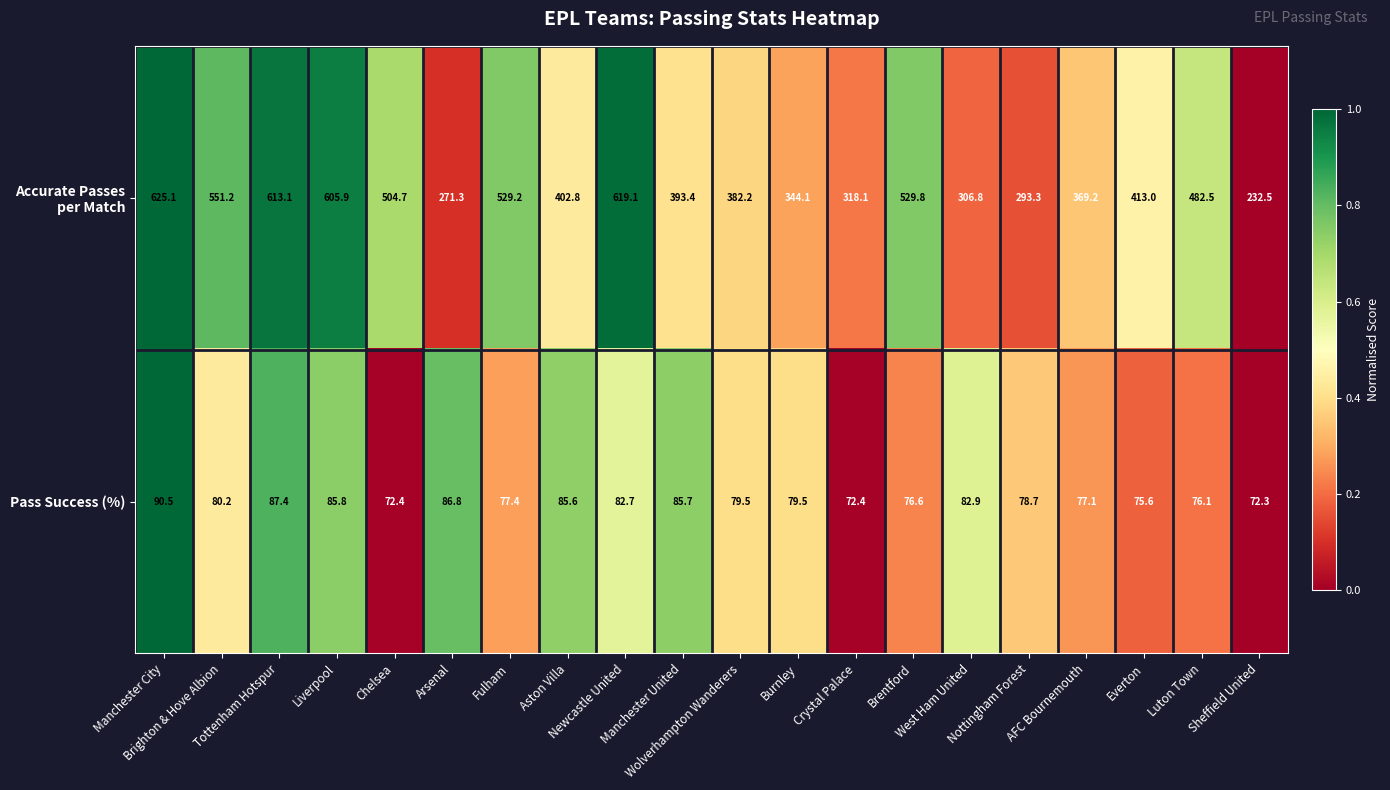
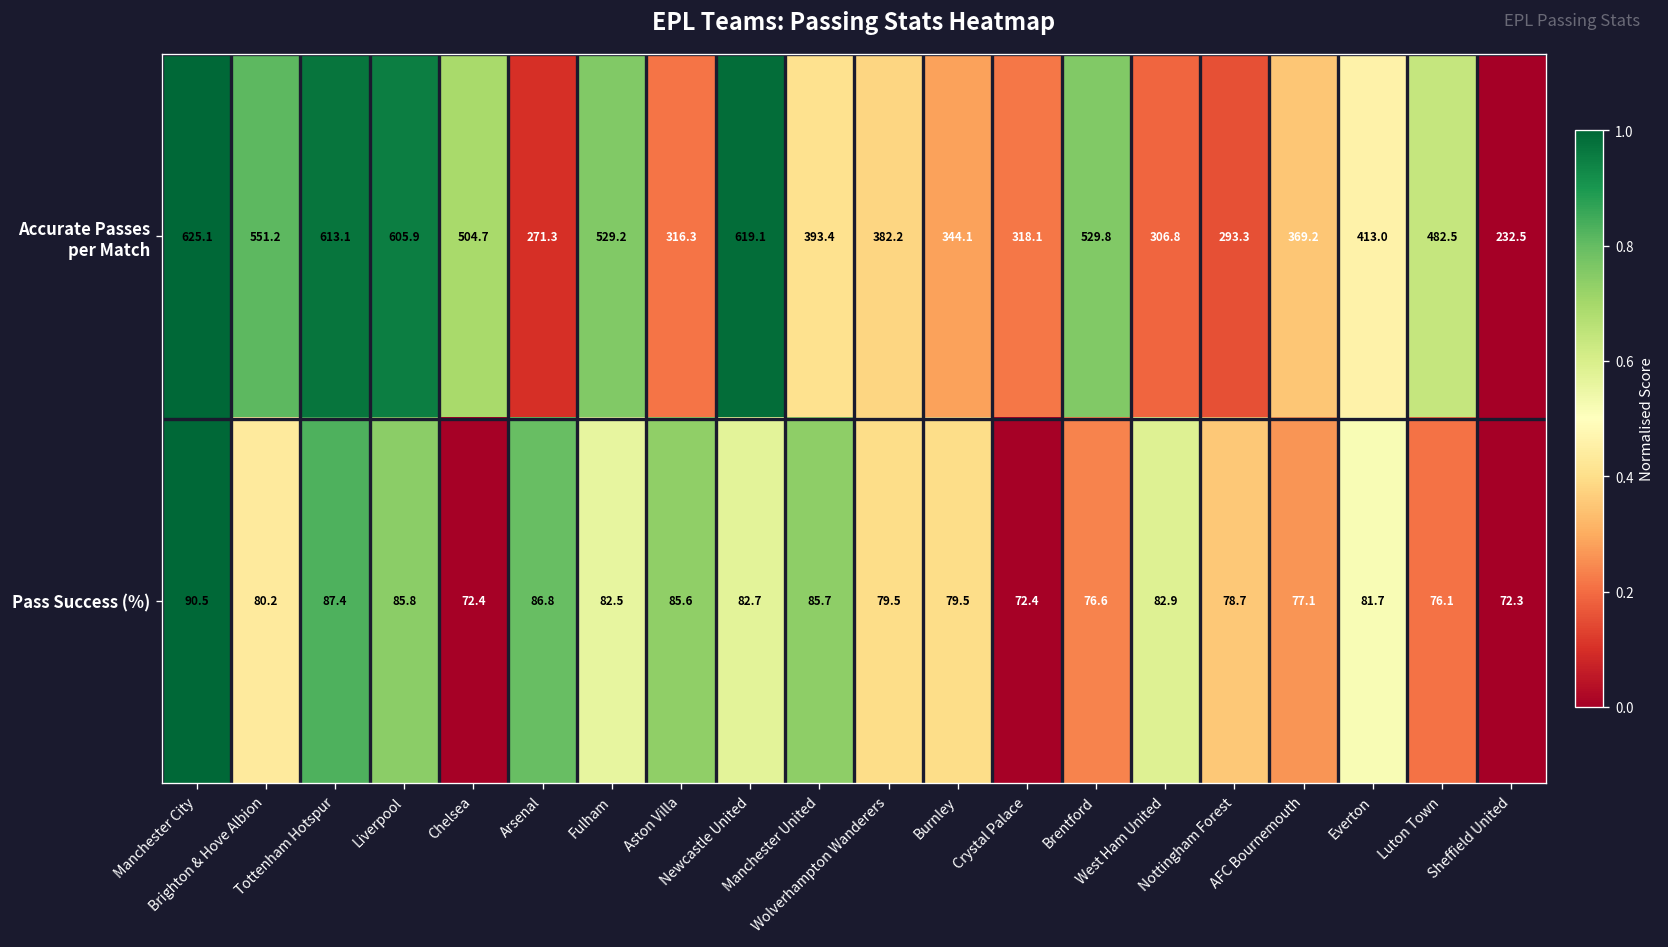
Accurate Passes per Match, Aston Villa: 402.8 -> 316.3
Pass Success (%), Fulham: 77.4 -> 82.5
Pass Success (%), Everton: 75.6 -> 81.7
